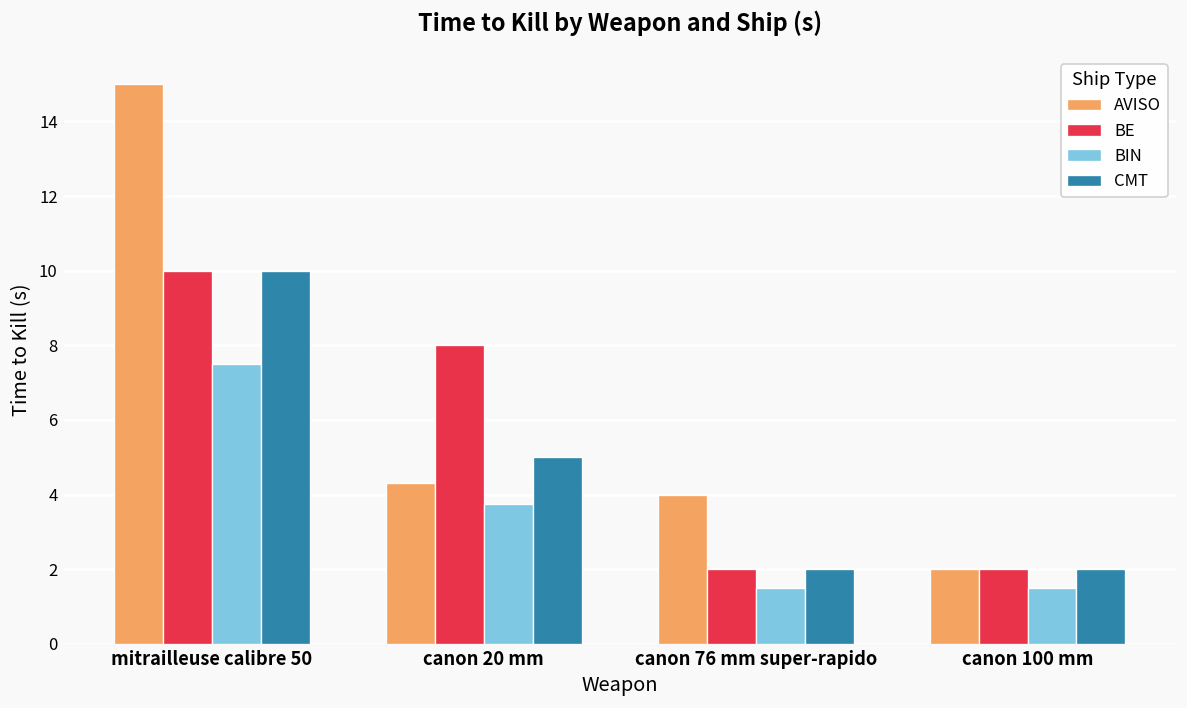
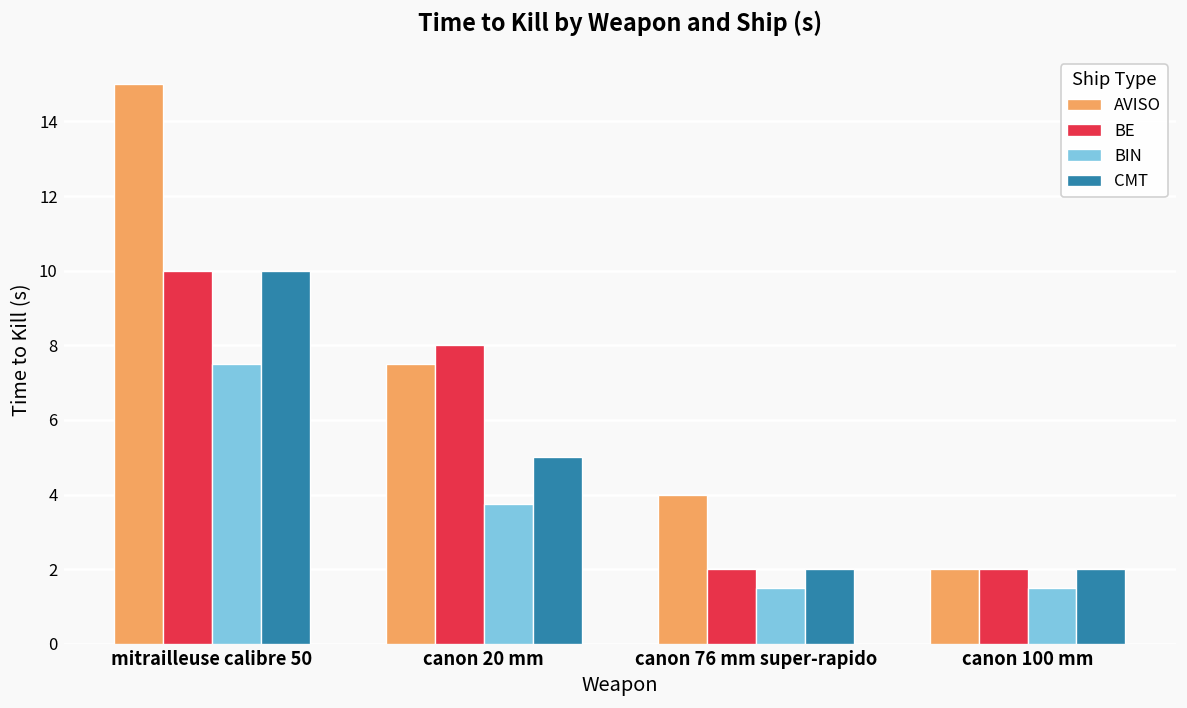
AVISO, canon 20 mm: 4.3 -> 7.5
